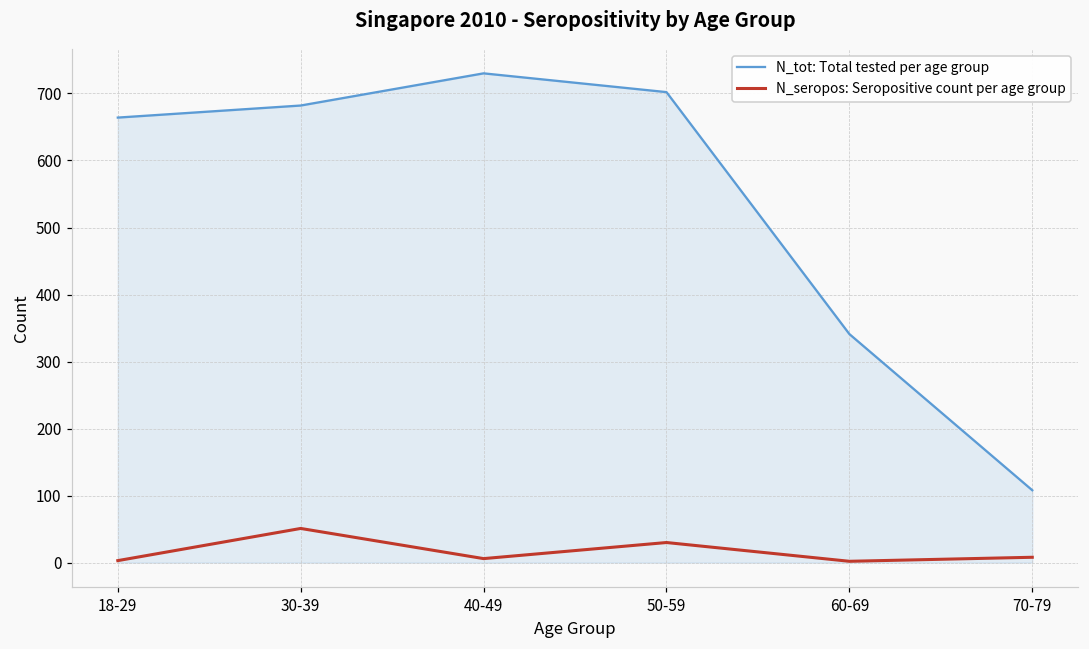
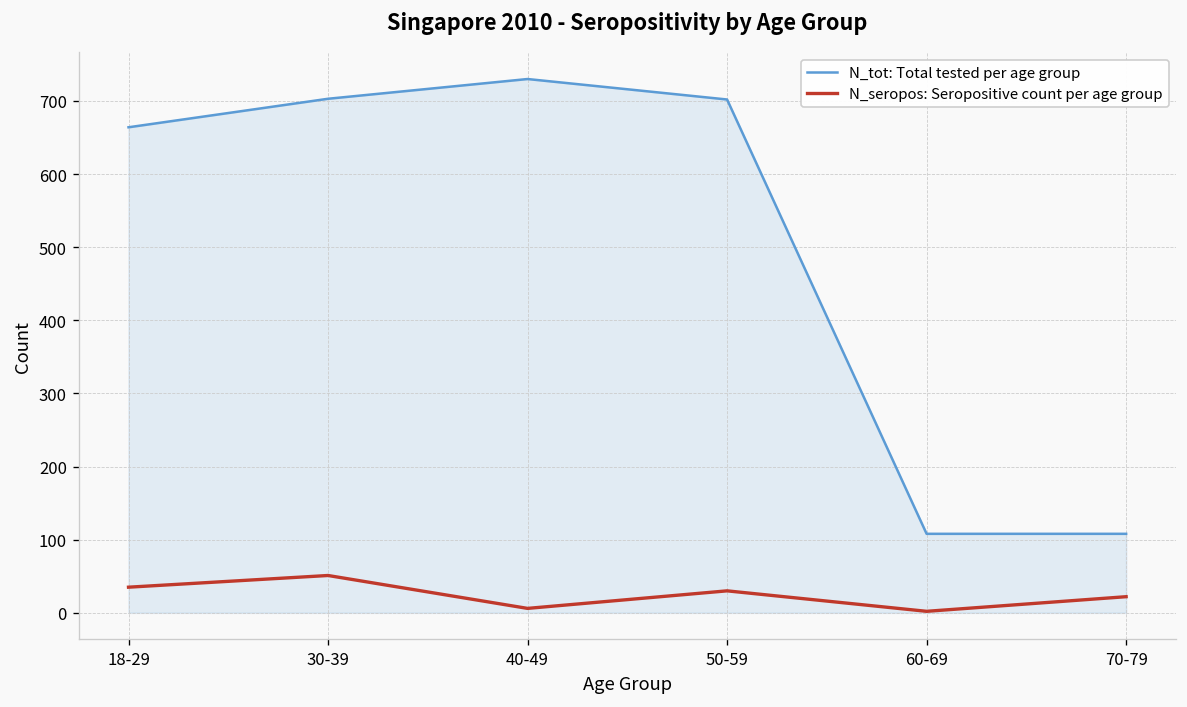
N_seropos: Seropositive count per age group, 18-29: 0 -> 40
N_tot: Total tested per age group, 30-39: 680 -> 700
N_tot: Total tested per age group, 60-69: 340 -> 110
N_seropos: Seropositive count per age group, 70-79: 10 -> 20
